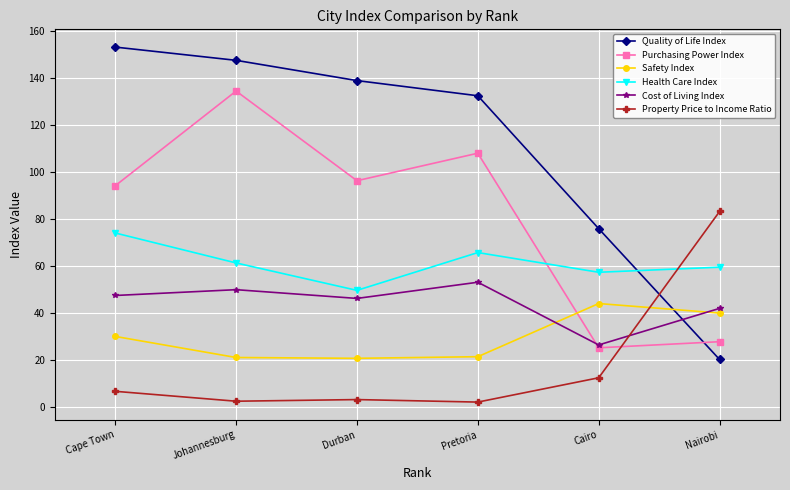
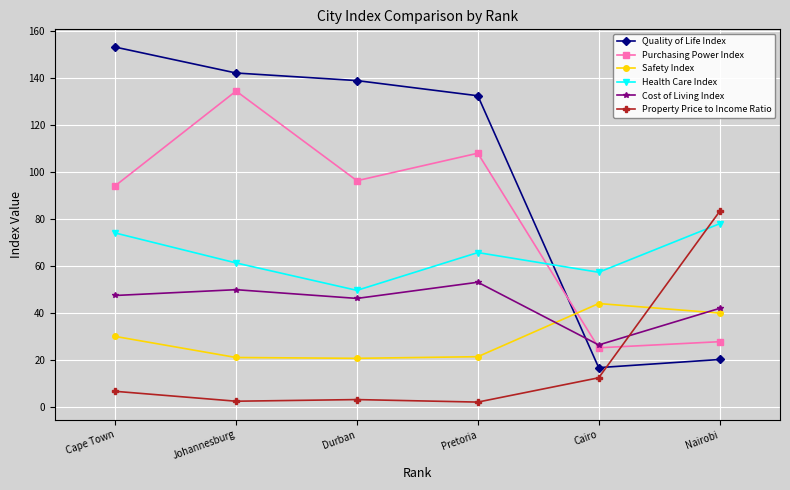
Quality of Life Index, Johannesburg: 148 -> 142
Quality of Life Index, Cairo: 76 -> 17
Health Care Index, Nairobi: 60 -> 78
